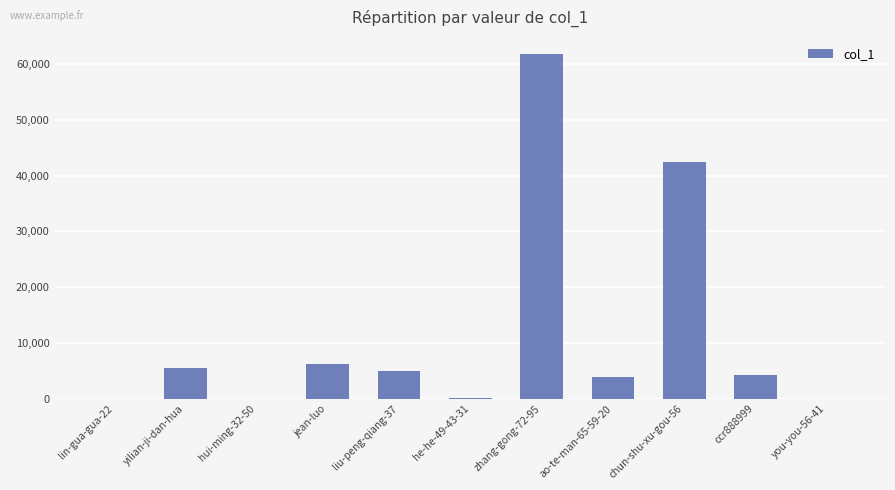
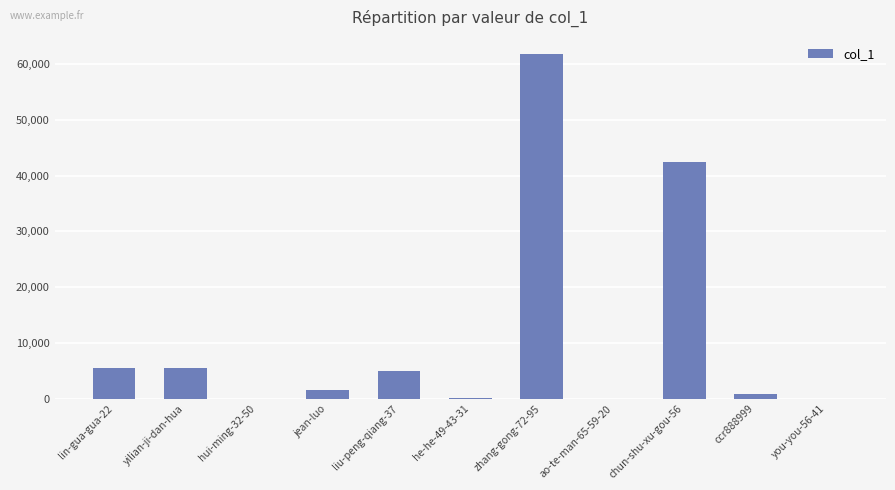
lin-gua-gua-22: 0 -> 5,000
jean-luo: 6,000 -> 2,000
ao-te-man-65-59-20: 4,000 -> 0
ccr888999: 4,000 -> 1,000
